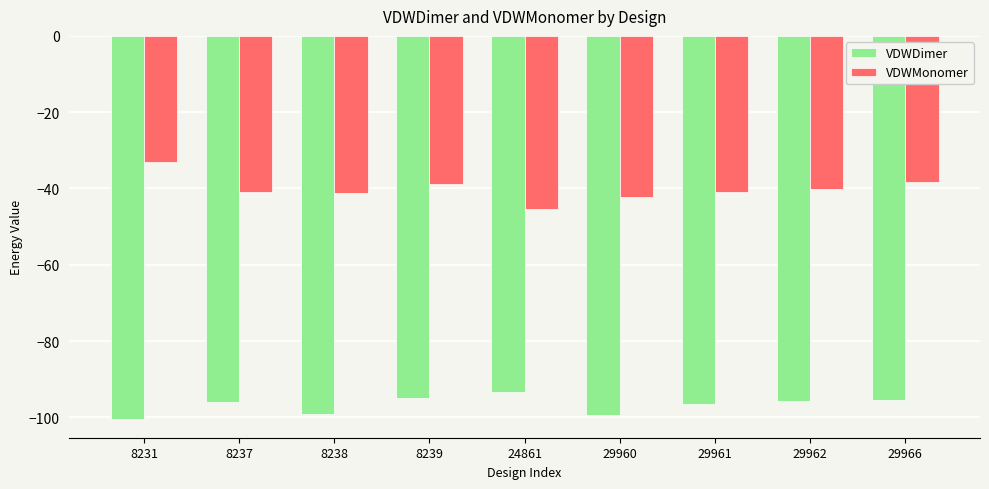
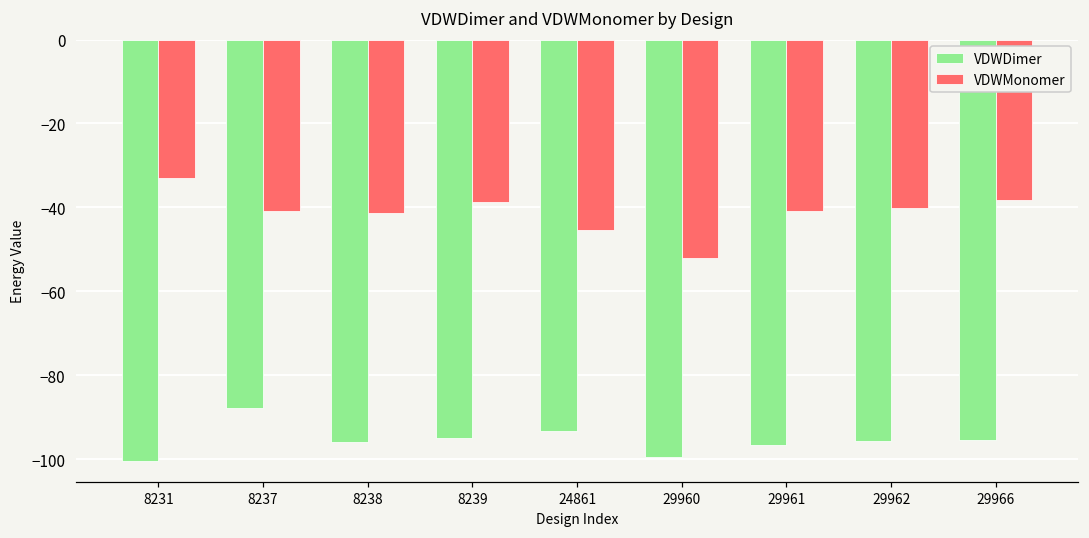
VDWDimer, 8237: -96 -> -88
VDWDimer, 8238: -99 -> -96
VDWMonomer, 29960: -42 -> -52
